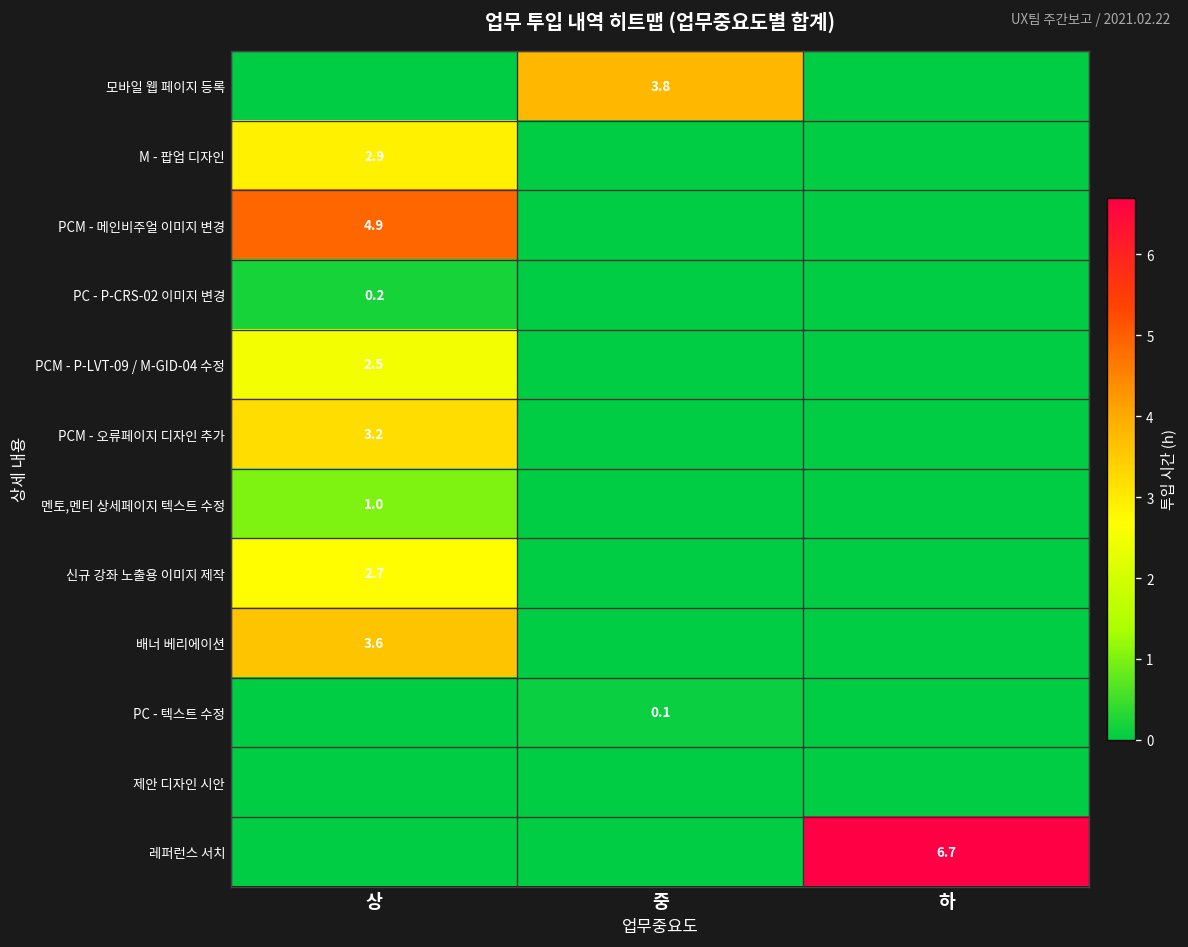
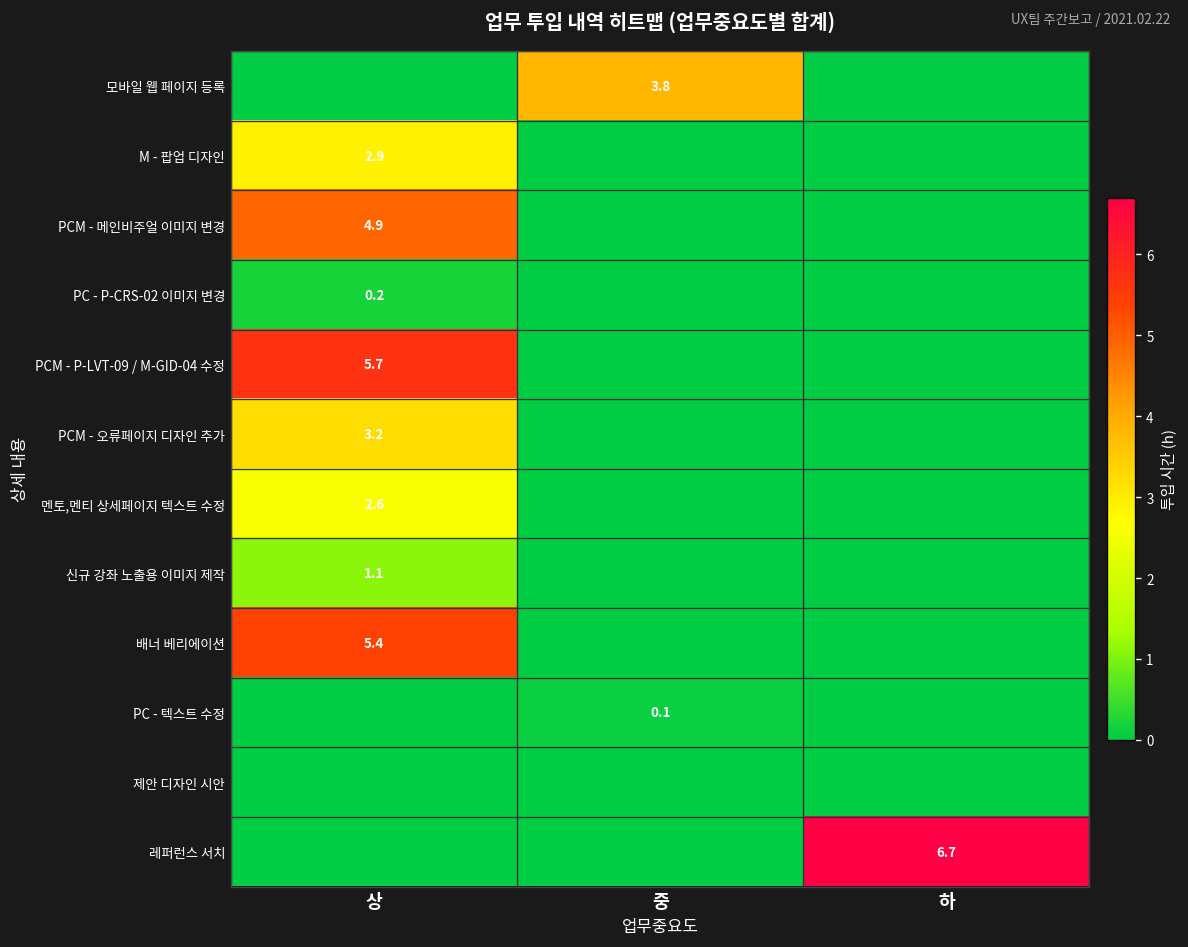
PCM - P-LVT-09 / M-GID-04 수정, 상: 2.5 -> 5.7
멘토,멘티 상세페이지 텍스트 수정, 상: 1.0 -> 2.6
신규 강좌 노출용 이미지 제작, 상: 2.7 -> 1.1
배너 베리에이션, 상: 3.6 -> 5.4
